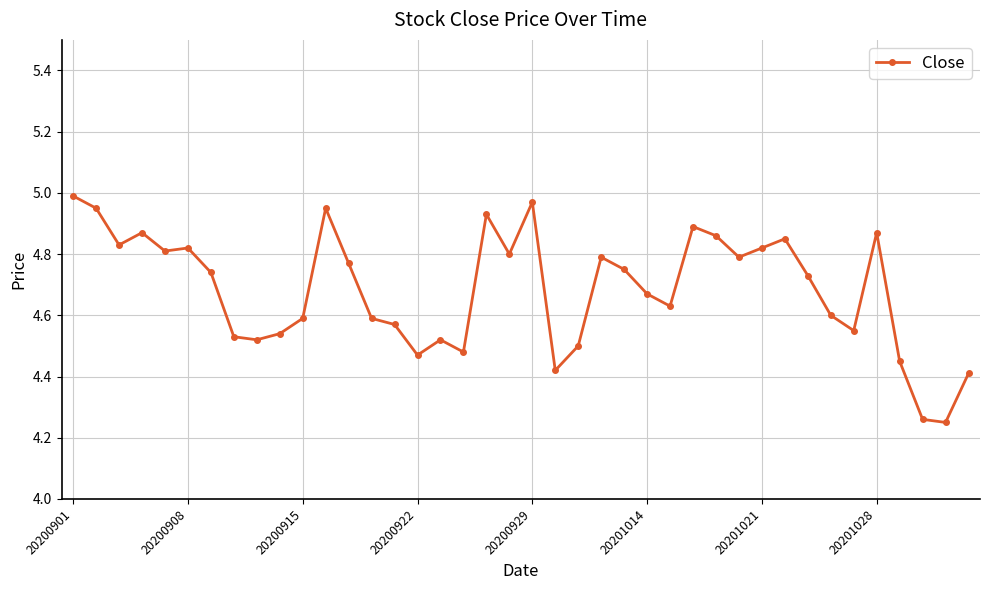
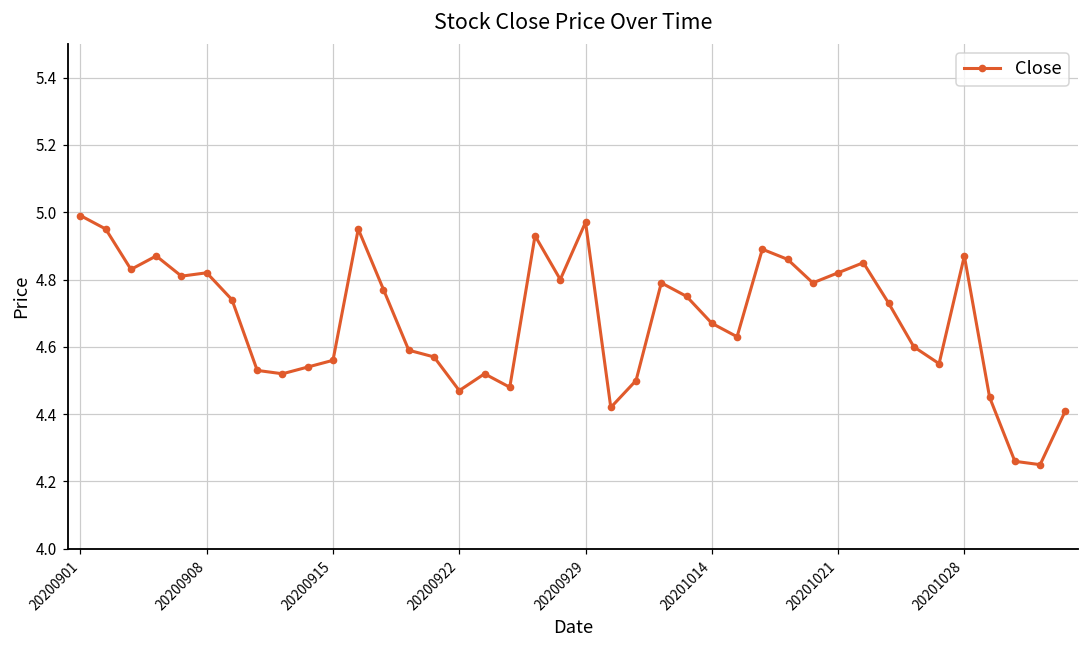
20200915: 4.59 -> 4.56
